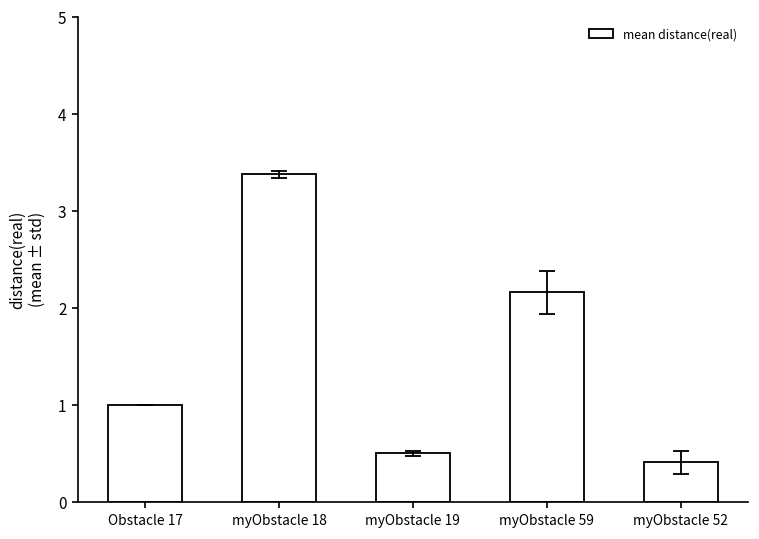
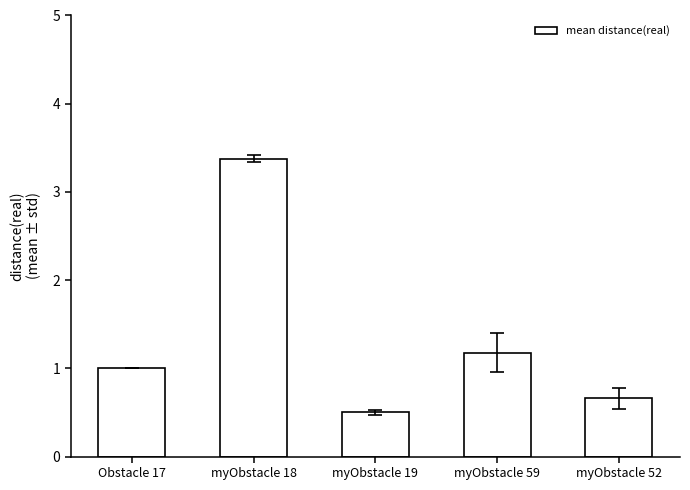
mean distance(real), myObstacle 59: 2.2 -> 1.2
mean distance(real), myObstacle 52: 0.4 -> 0.7
